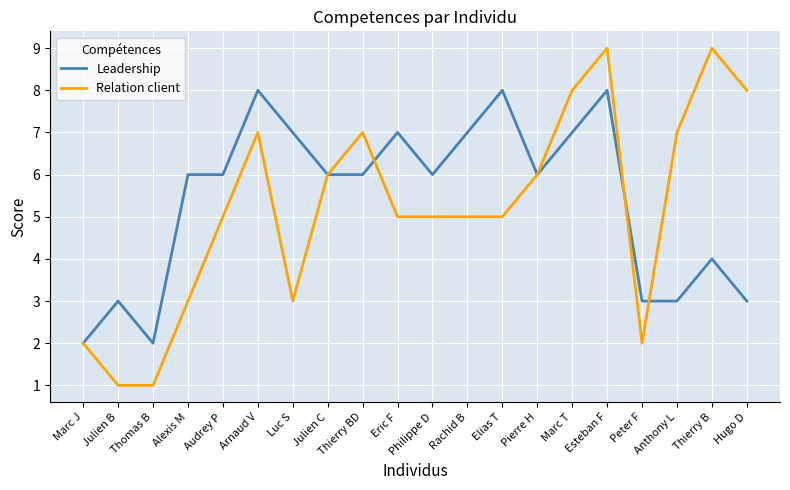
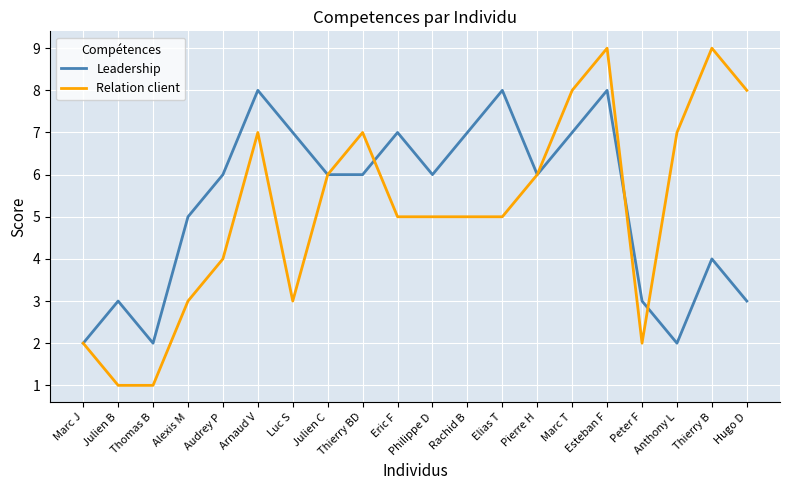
Leadership, Alexis M: 6 -> 5
Relation client, Audrey P: 5 -> 4
Leadership, Anthony L: 3 -> 2
